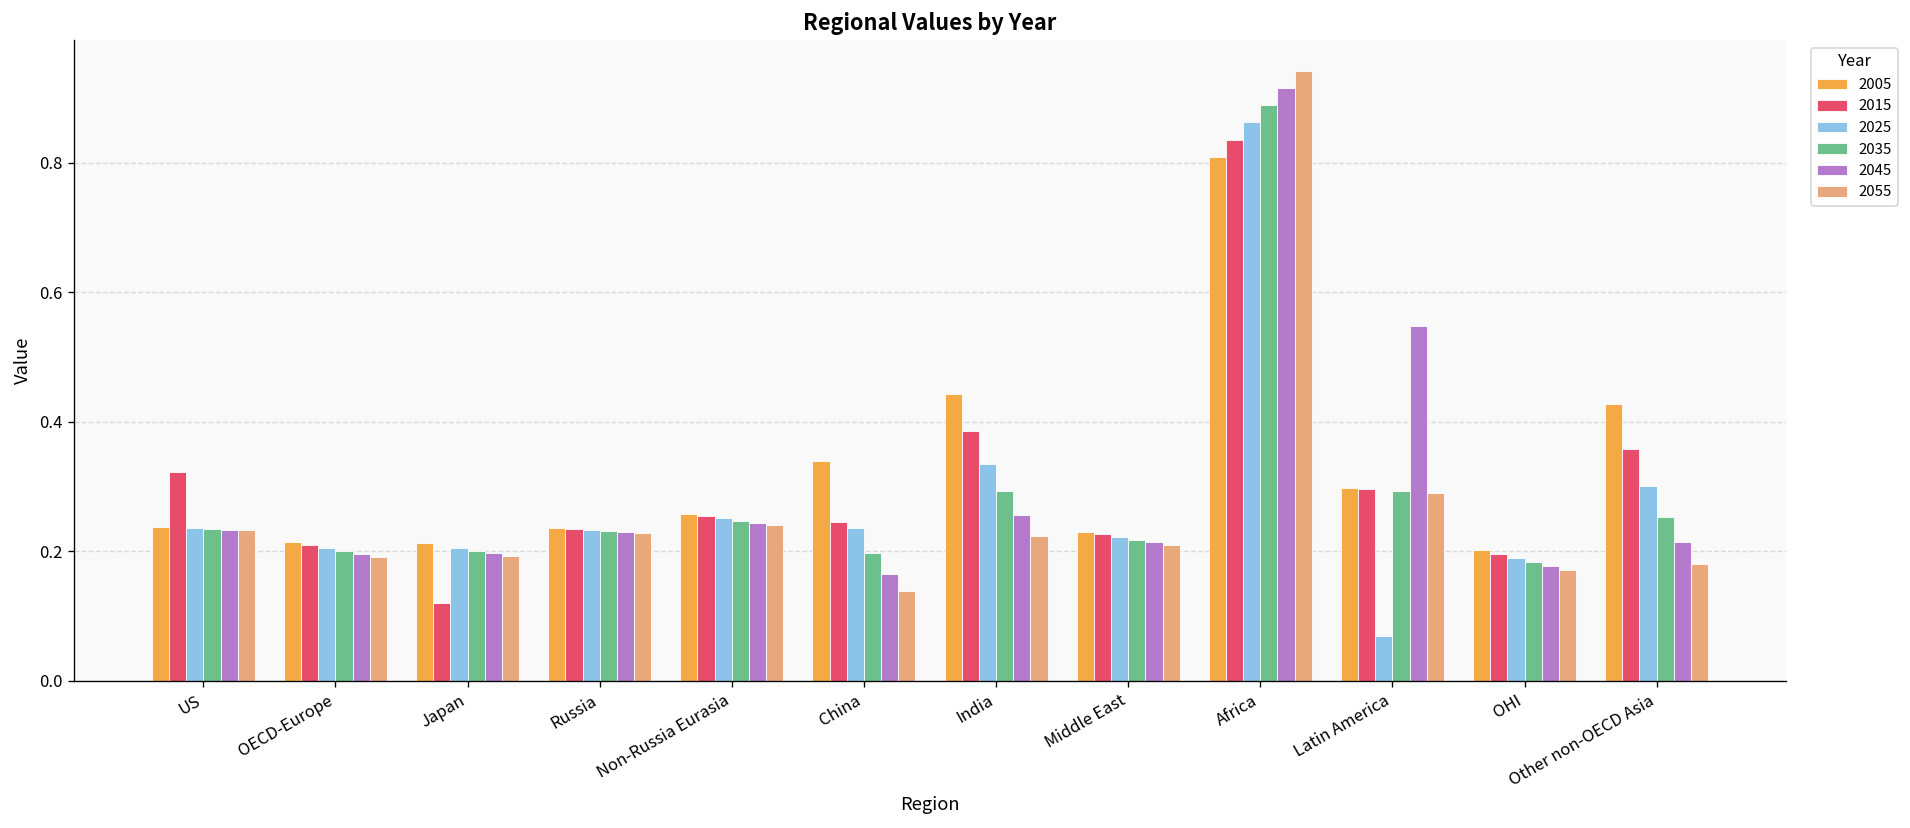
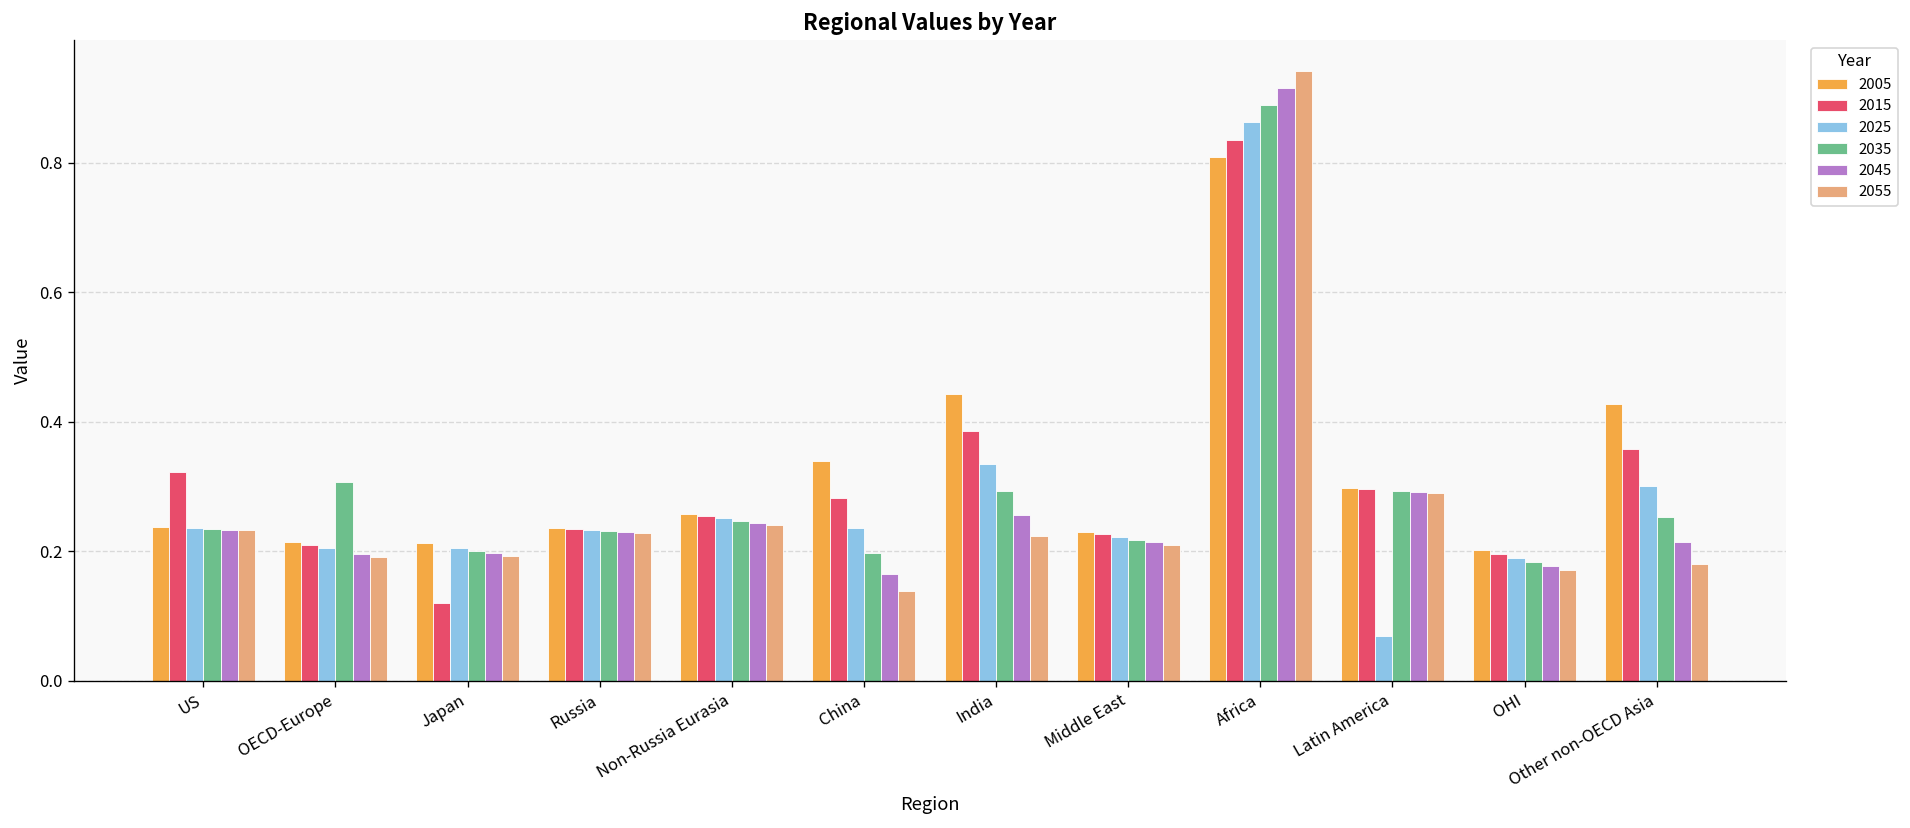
2035, OECD-Europe: 0.20 -> 0.31
2015, China: 0.24 -> 0.28
2045, Latin America: 0.55 -> 0.29
